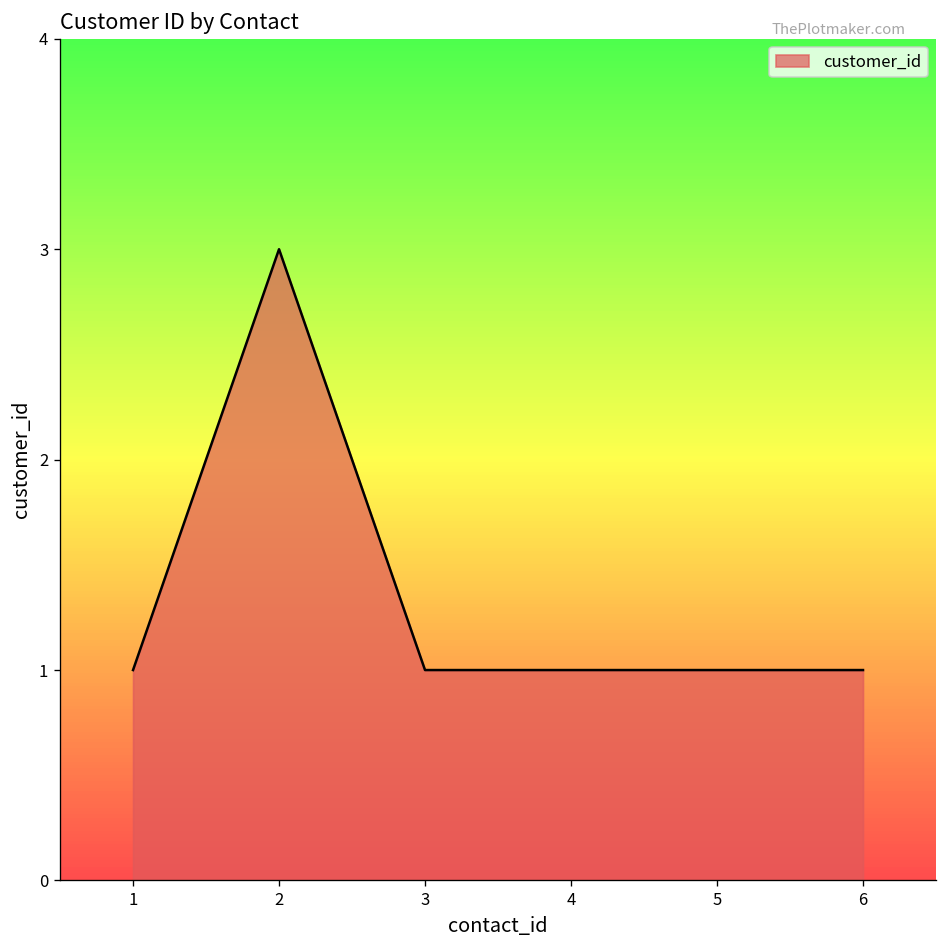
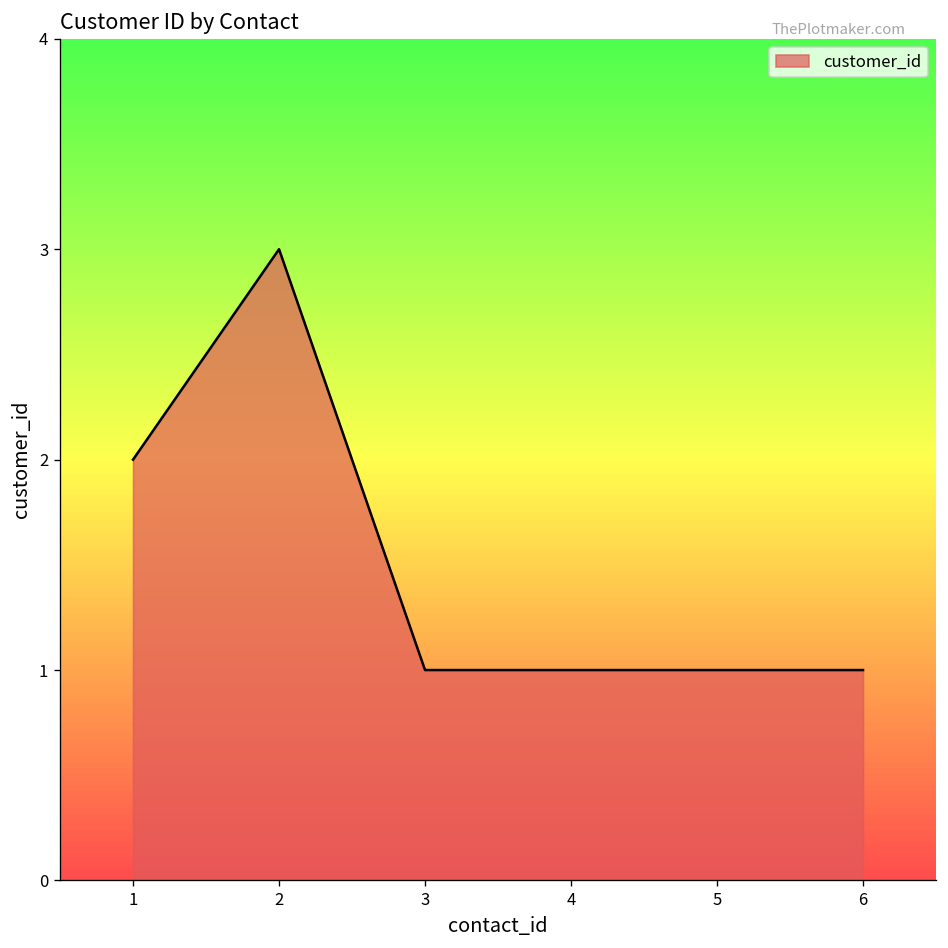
1: 1 -> 2
